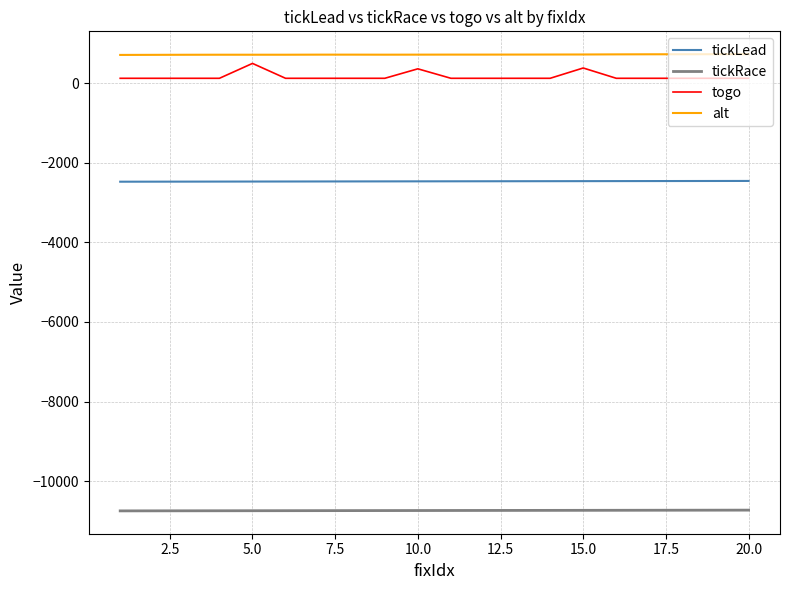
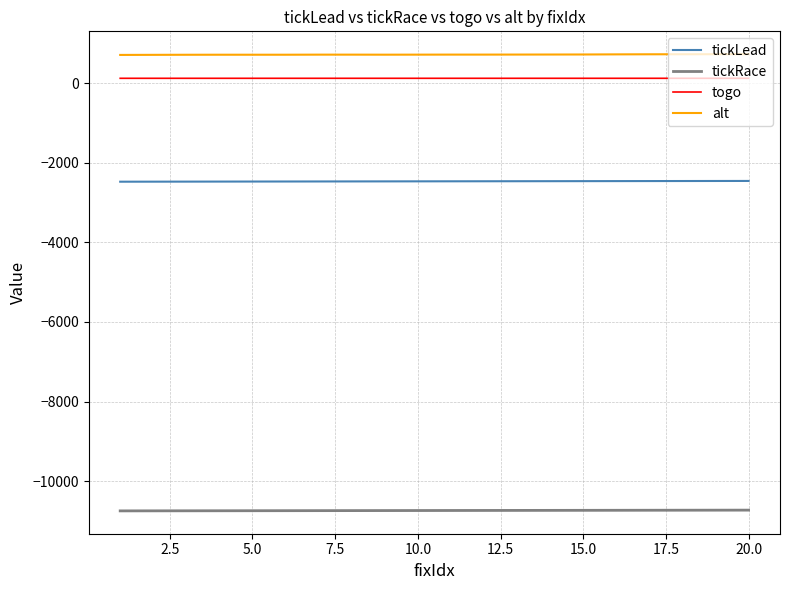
togo, 5.0: 500 -> 100
togo, 10.0: 400 -> 100
togo, 15.0: 400 -> 100
